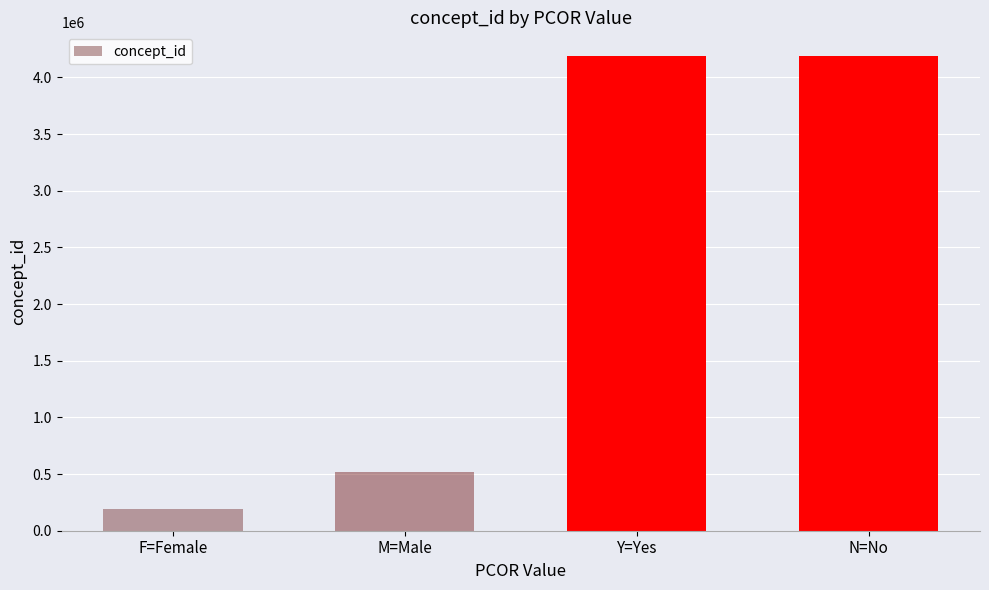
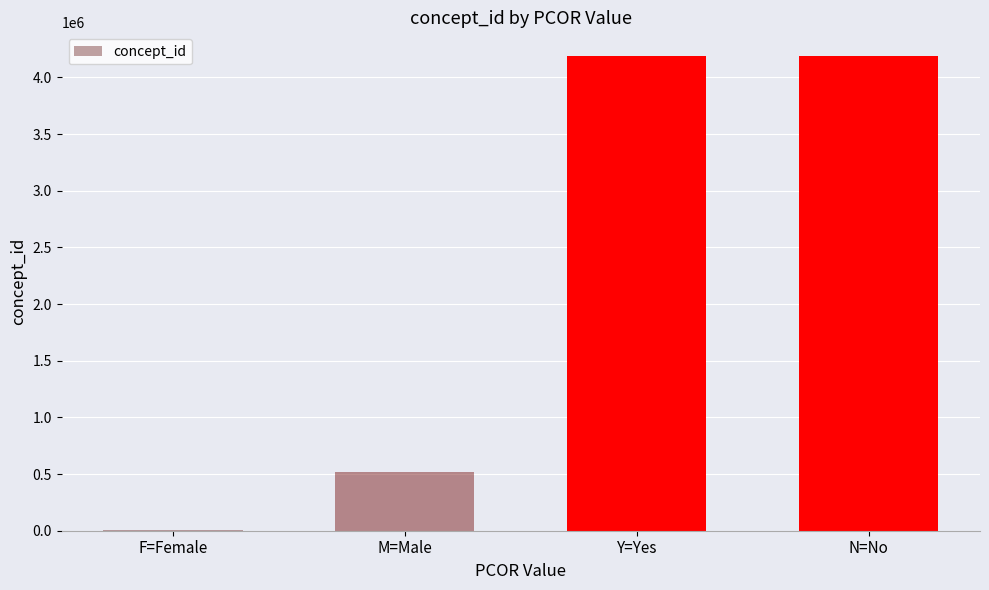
F=Female: 200000 -> 10000
